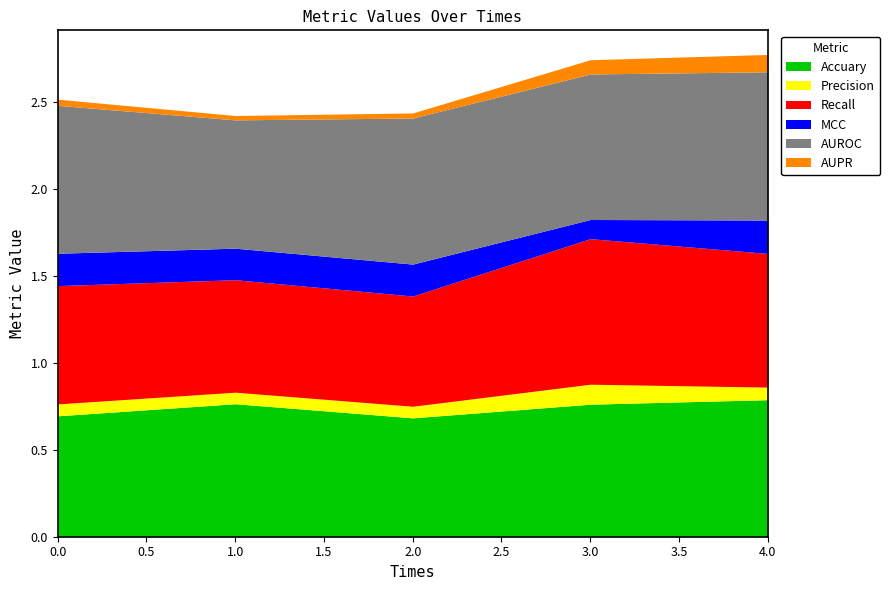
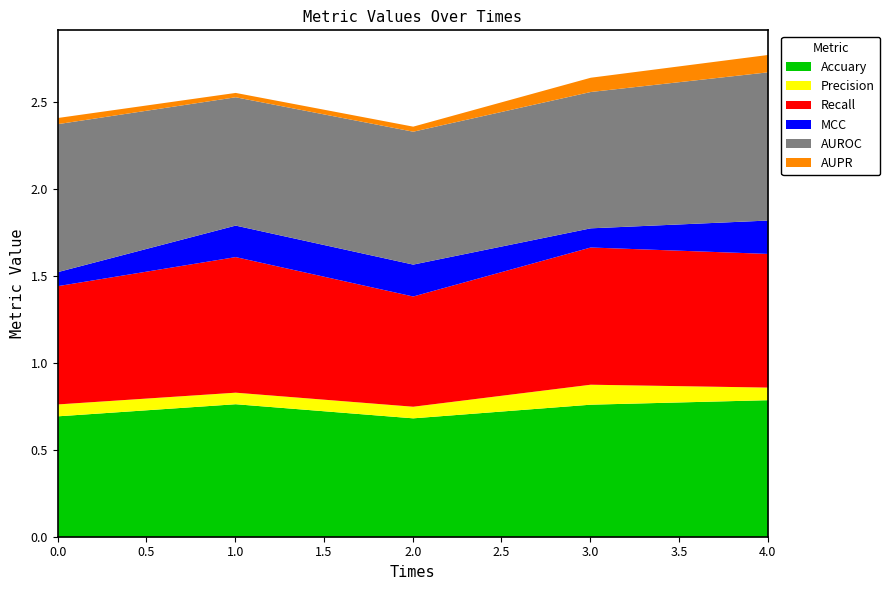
MCC, 0.0: 0.19 -> 0.08
Recall, 1.0: 0.65 -> 0.78
AUROC, 2.0: 0.84 -> 0.76
Recall, 3.0: 0.84 -> 0.79
AUROC, 3.0: 0.84 -> 0.78
